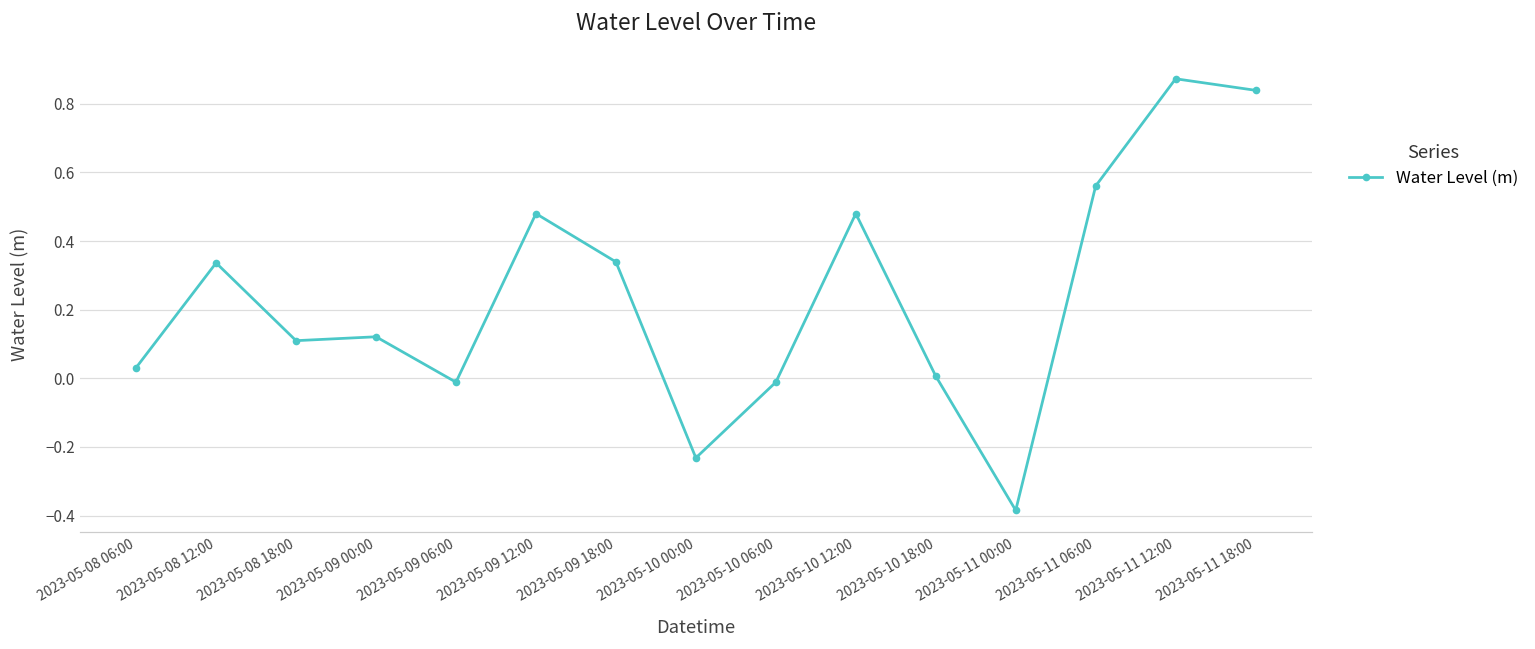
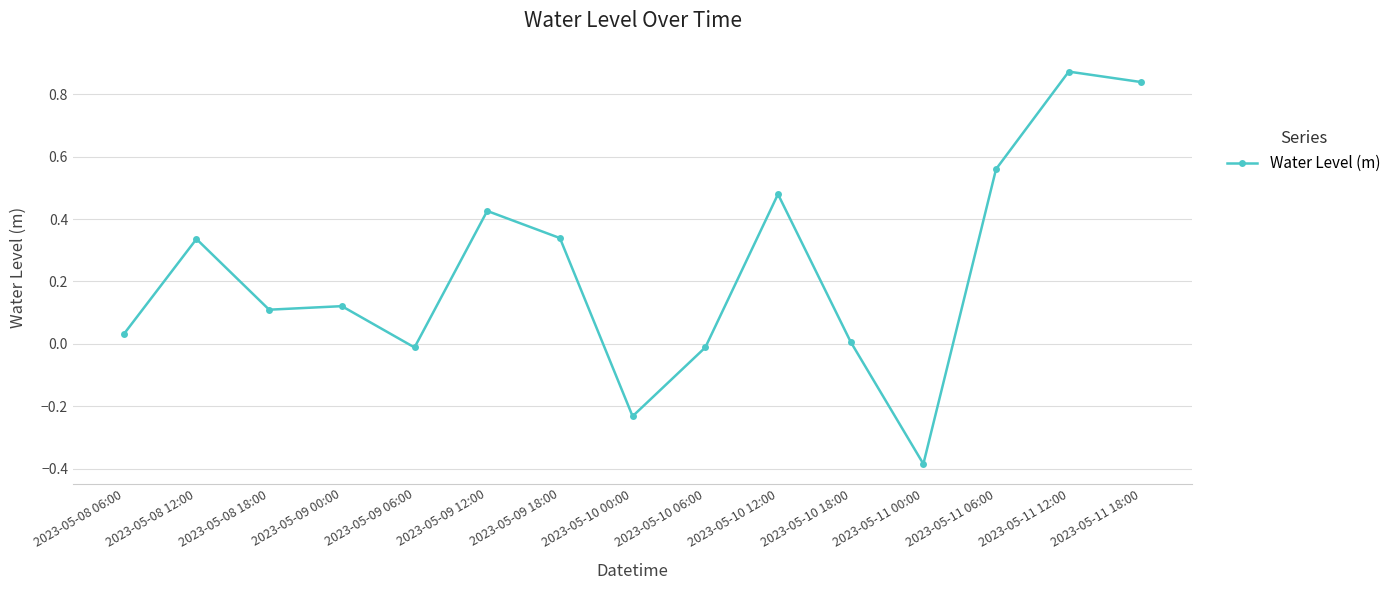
2023-05-09 12:00: 0.48 -> 0.43
